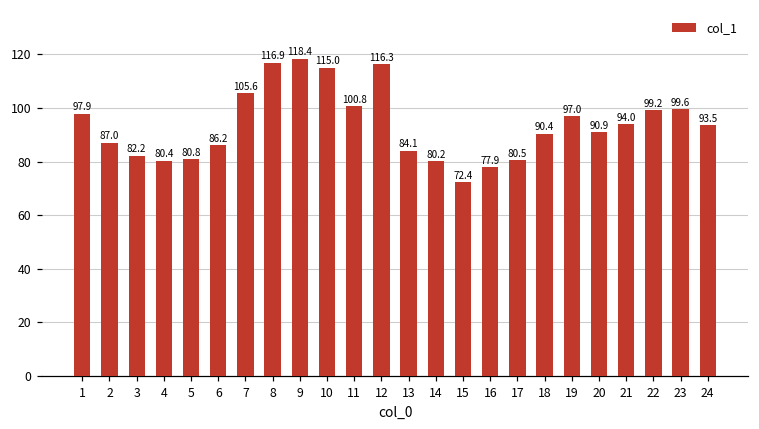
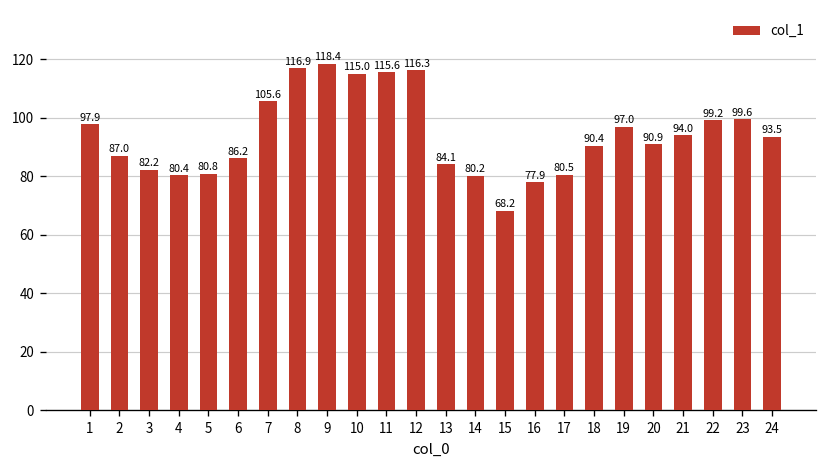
11: 100.8 -> 115.6
15: 72.4 -> 68.2
